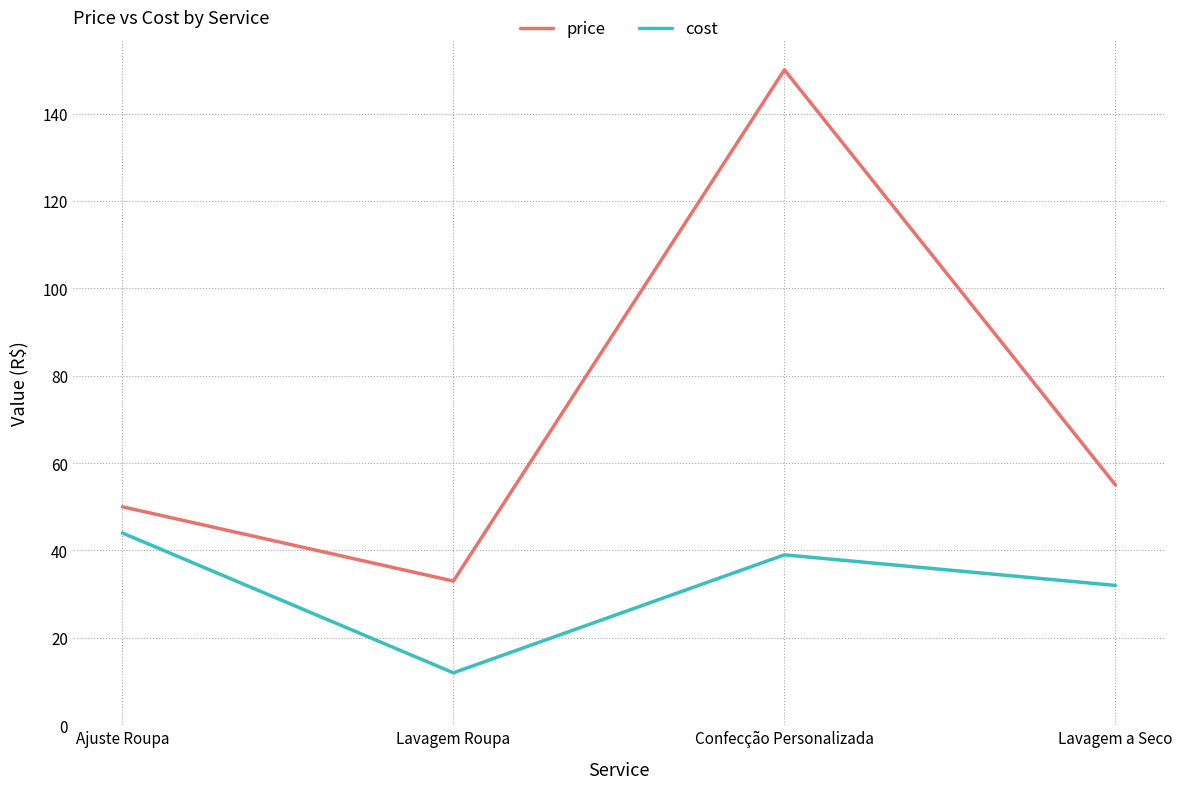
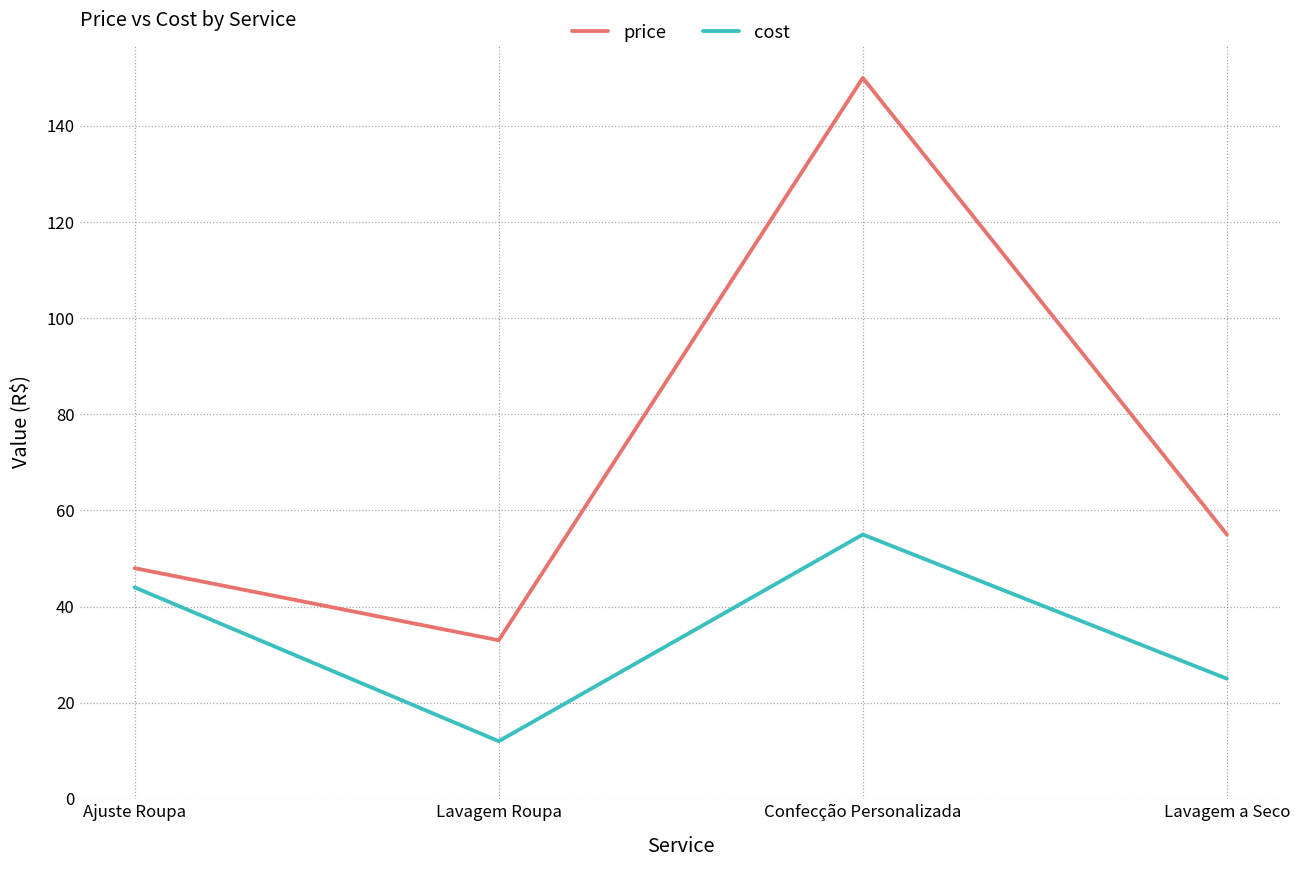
price, Ajuste Roupa: 50 -> 48
cost, Confecção Personalizada: 39 -> 55
cost, Lavagem a Seco: 32 -> 25
